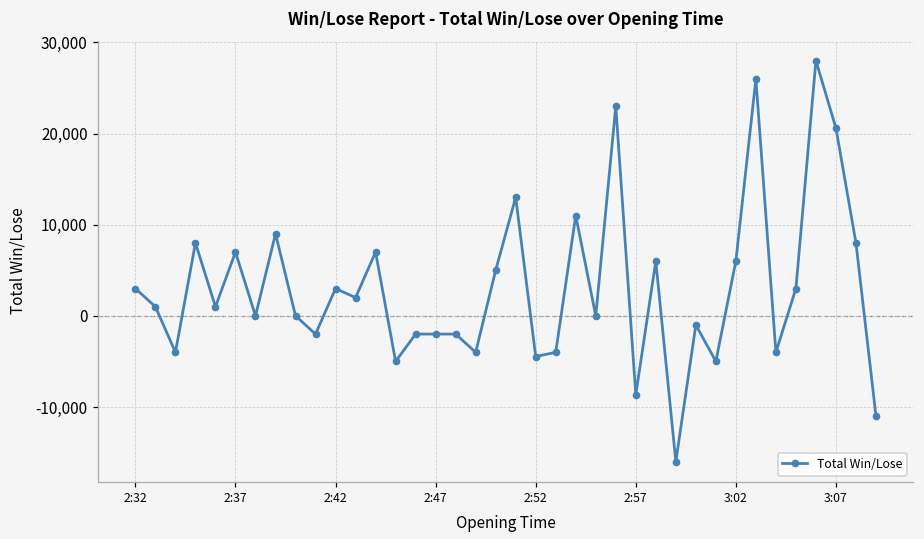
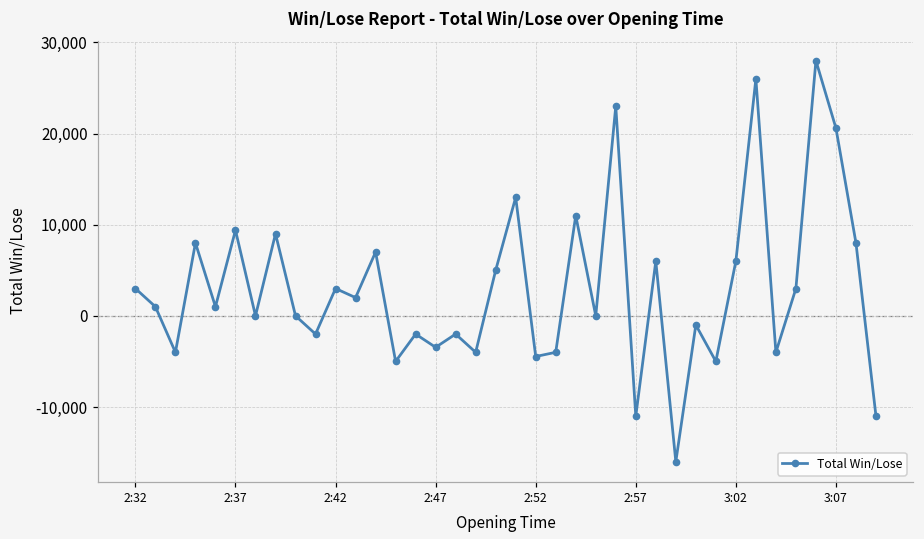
2:37: 7,000 -> 9,000
2:47: -2,000 -> -3,000
2:57: -9,000 -> -11,000
